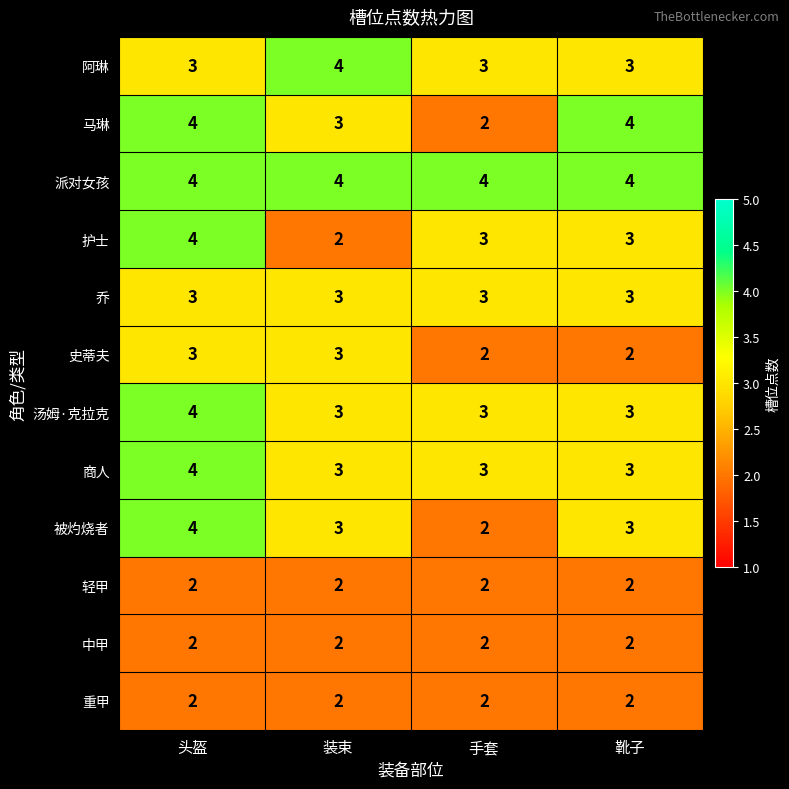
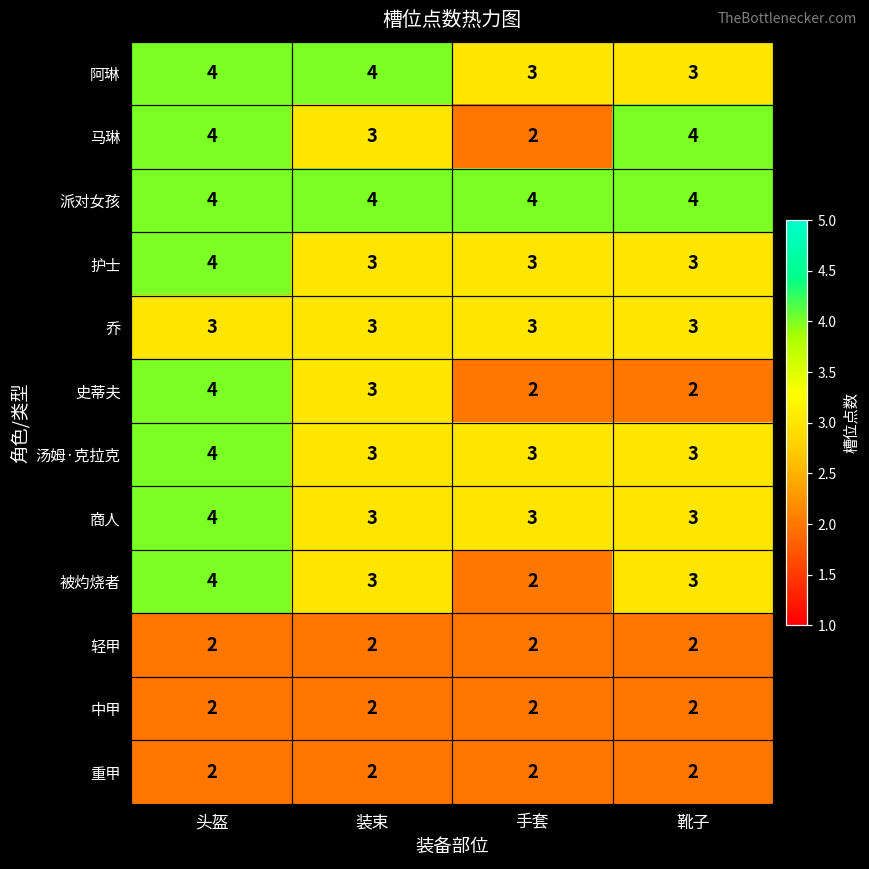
阿琳, 头盔: 3 -> 4
护士, 装束: 2 -> 3
史蒂夫, 头盔: 3 -> 4
